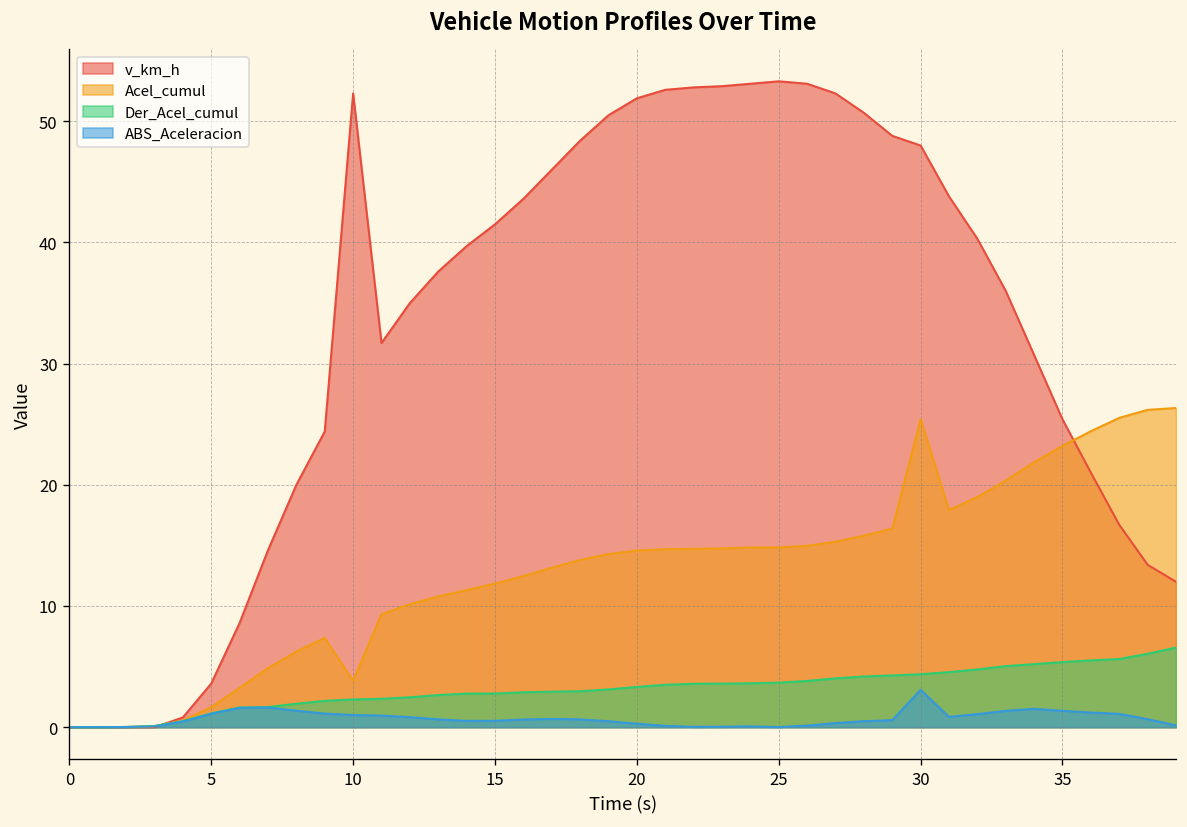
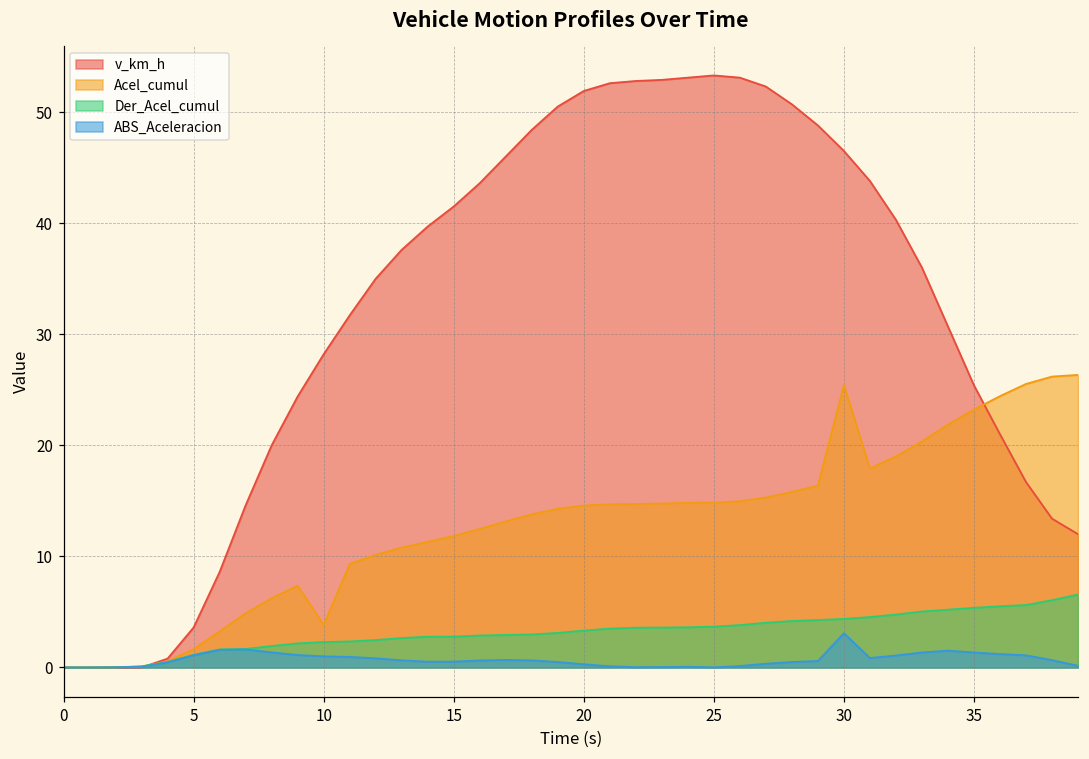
v_km_h, 10: 52.3 -> 28.2
v_km_h, 30: 48.0 -> 46.5
